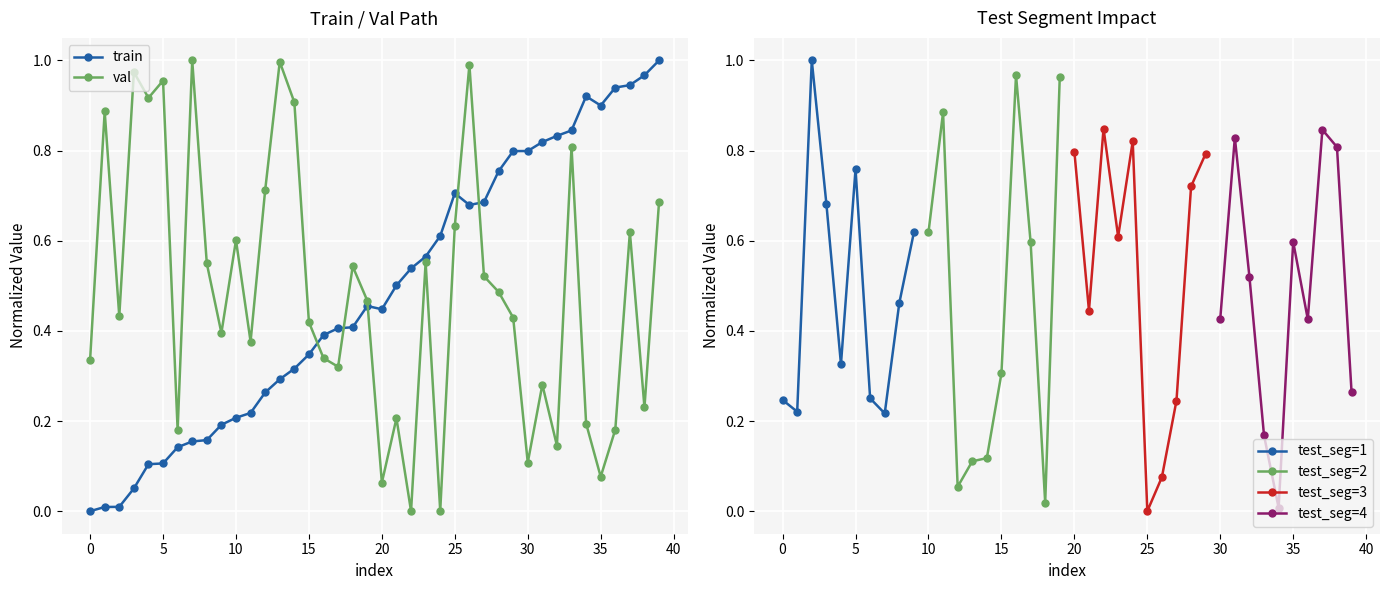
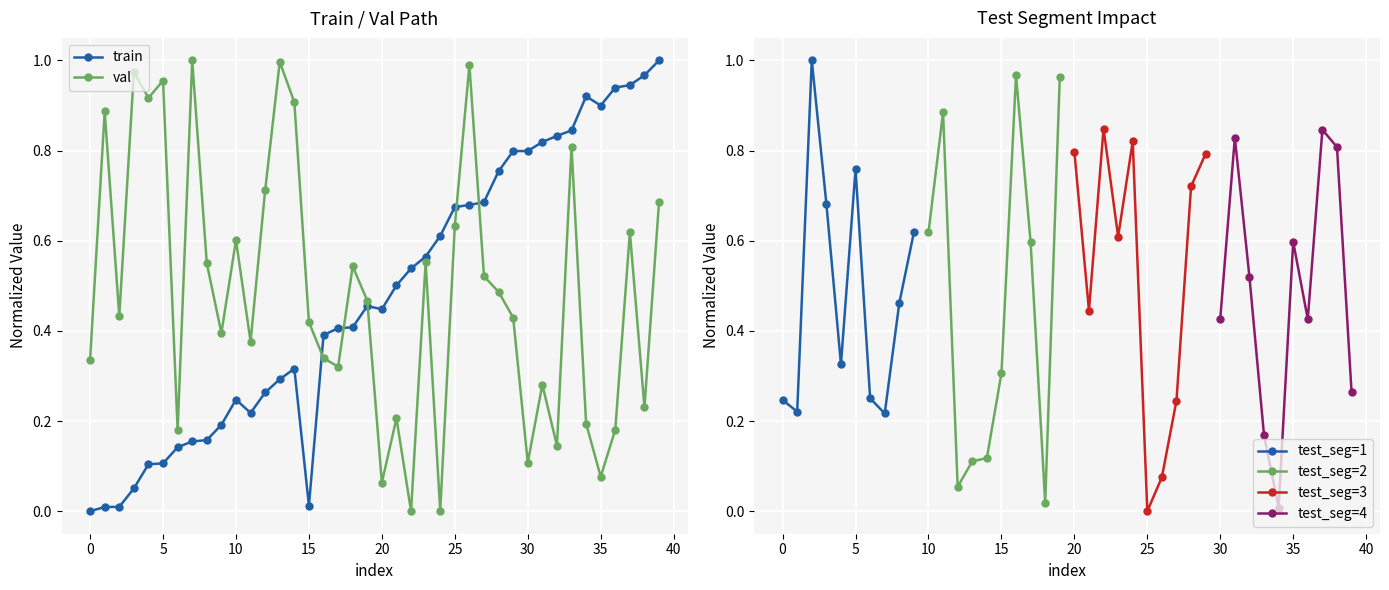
Train / Val Path, train, 10: 0.21 -> 0.25
Train / Val Path, train, 15: 0.35 -> 0.01
Train / Val Path, train, 25: 0.71 -> 0.67
